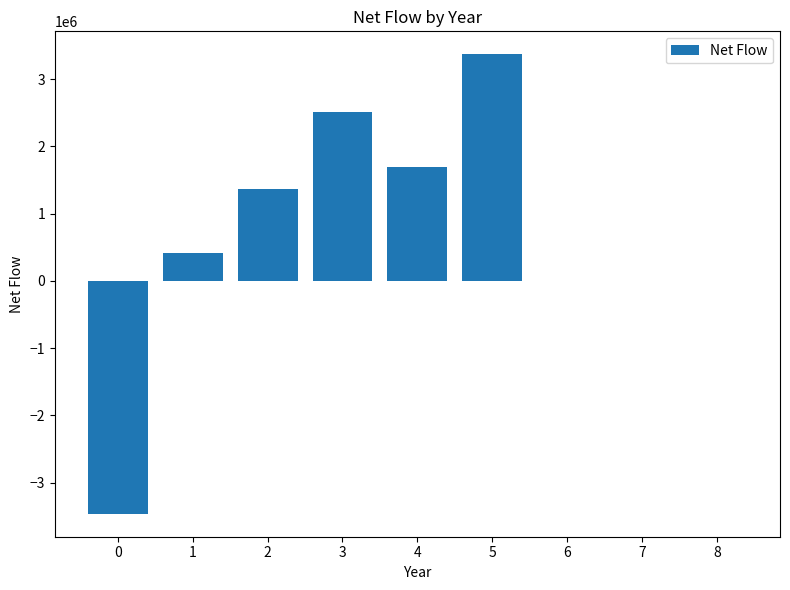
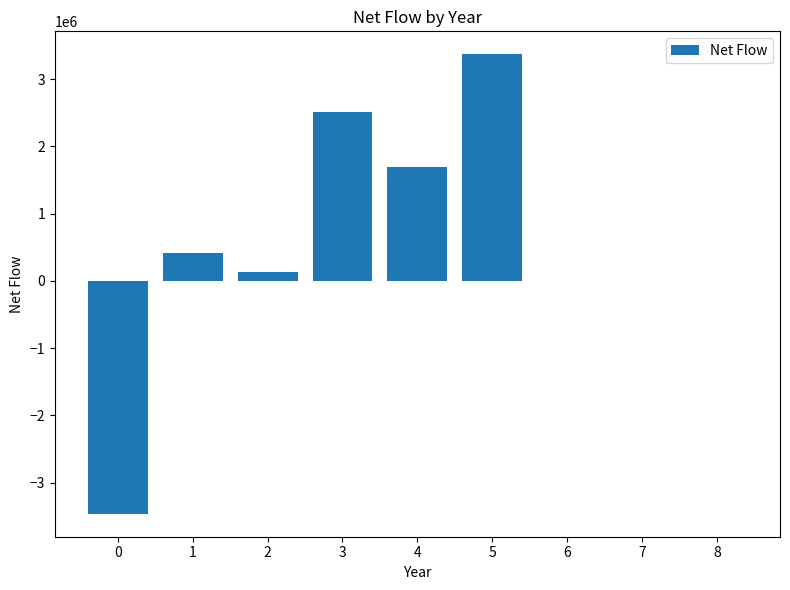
2: 1400000 -> 100000
